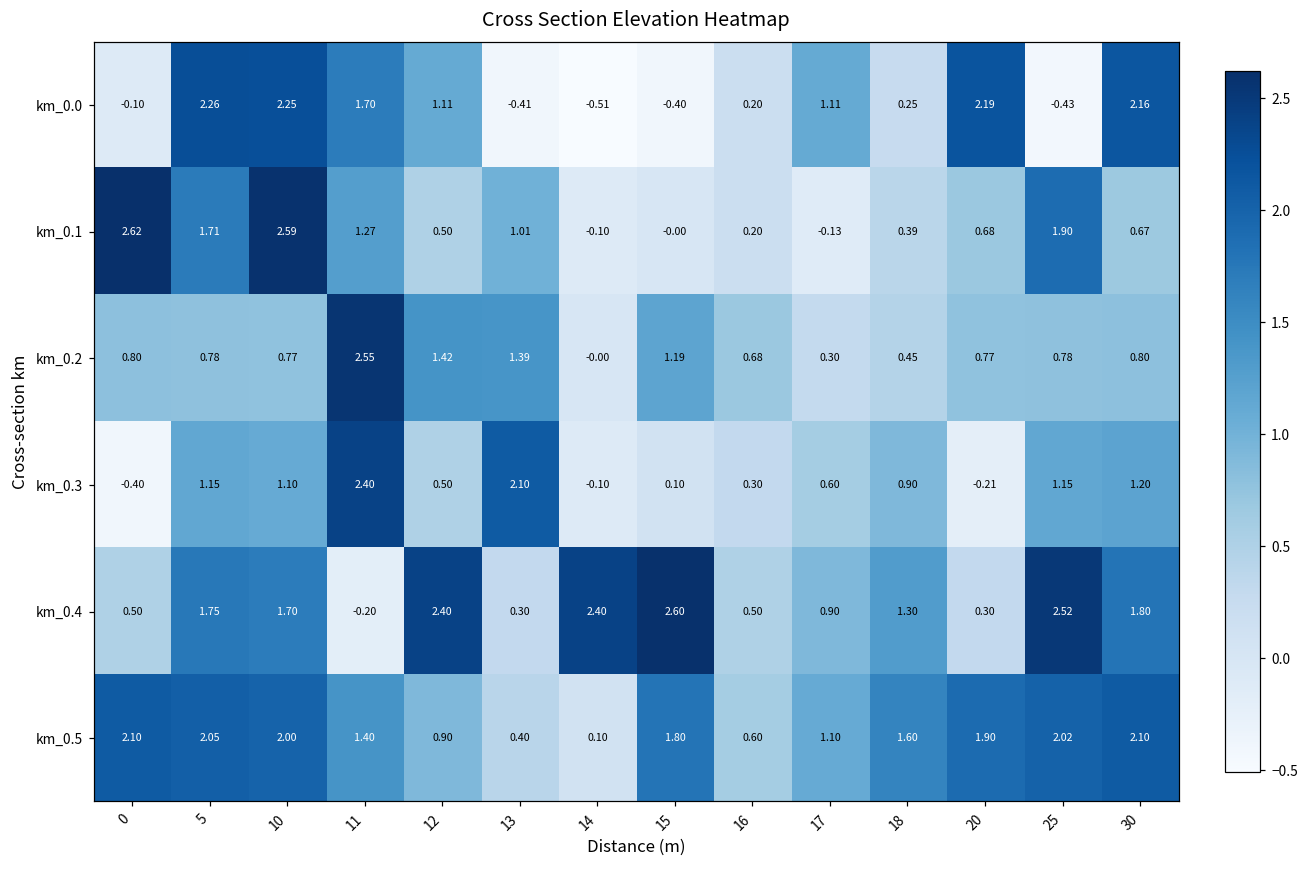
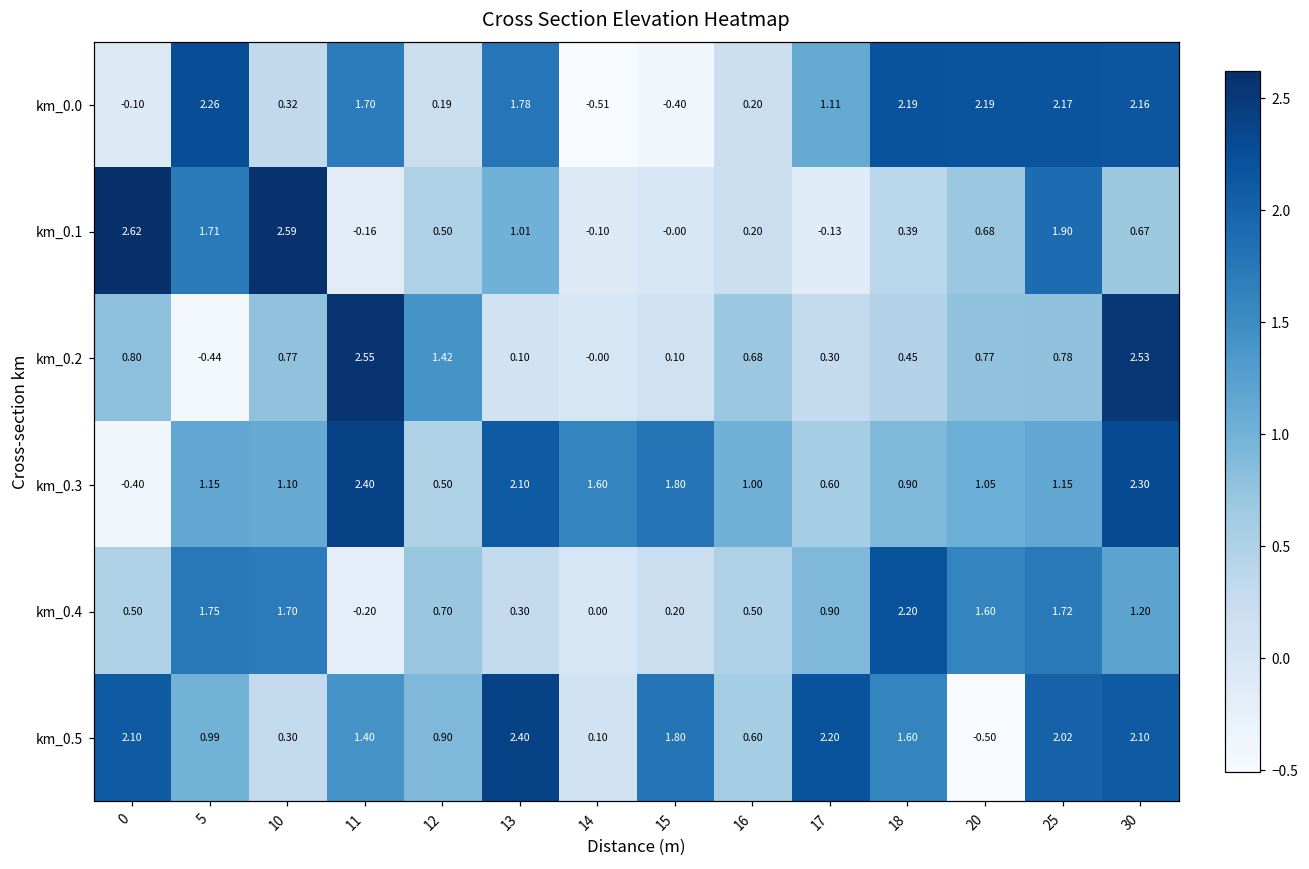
km_0.0, 10: 2.25 -> 0.32
km_0.0, 12: 1.11 -> 0.19
km_0.0, 13: -0.41 -> 1.78
km_0.0, 18: 0.25 -> 2.19
km_0.0, 25: -0.43 -> 2.17
km_0.1, 11: 1.27 -> -0.16
km_0.2, 5: 0.78 -> -0.44
km_0.2, 13: 1.39 -> 0.10
km_0.2, 15: 1.19 -> 0.10
km_0.2, 30: 0.80 -> 2.53
km_0.3, 14: -0.10 -> 1.60
km_0.3, 15: 0.10 -> 1.80
km_0.3, 16: 0.30 -> 1.00
km_0.3, 20: -0.21 -> 1.05
km_0.3, 30: 1.20 -> 2.30
km_0.4, 12: 2.40 -> 0.70
km_0.4, 14: 2.40 -> 0.00
km_0.4, 15: 2.60 -> 0.20
km_0.4, 18: 1.30 -> 2.20
km_0.4, 20: 0.30 -> 1.60
km_0.4, 25: 2.52 -> 1.72
km_0.4, 30: 1.80 -> 1.20
km_0.5, 5: 2.05 -> 0.99
km_0.5, 10: 2.00 -> 0.30
km_0.5, 13: 0.40 -> 2.40
km_0.5, 17: 1.10 -> 2.20
km_0.5, 20: 1.90 -> -0.50
